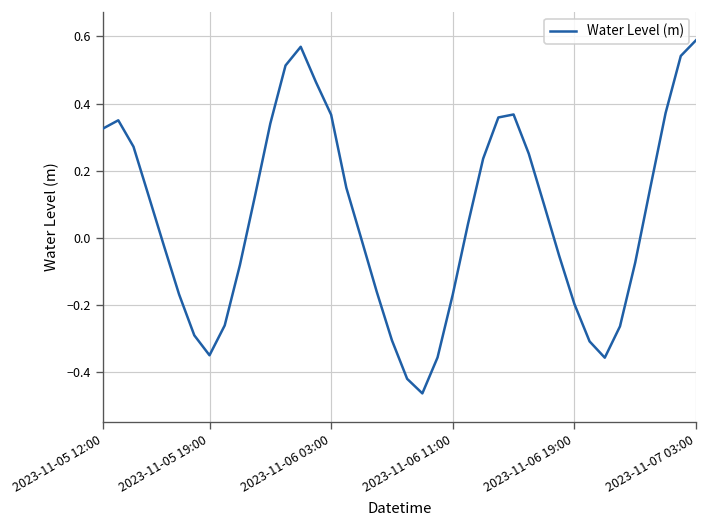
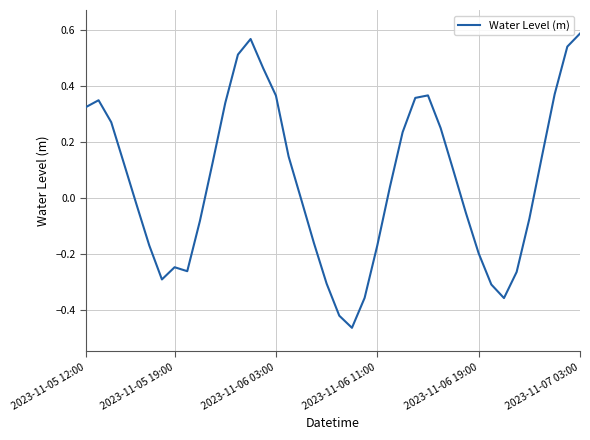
2023-11-05 19:00: -0.35 -> -0.25
